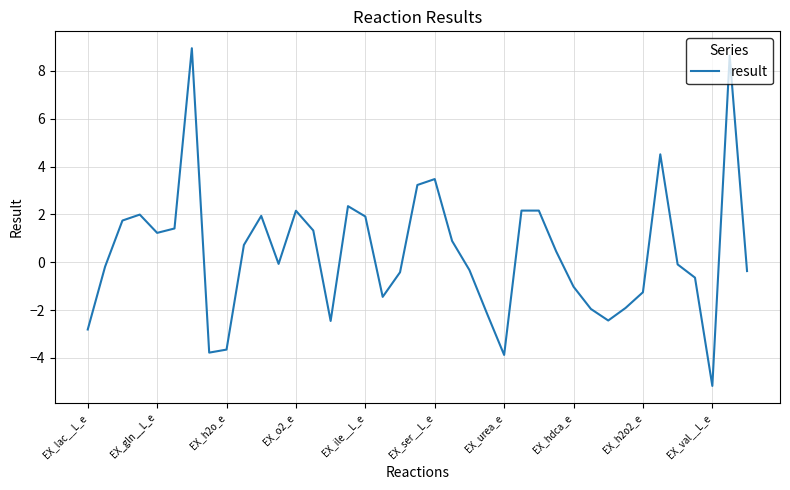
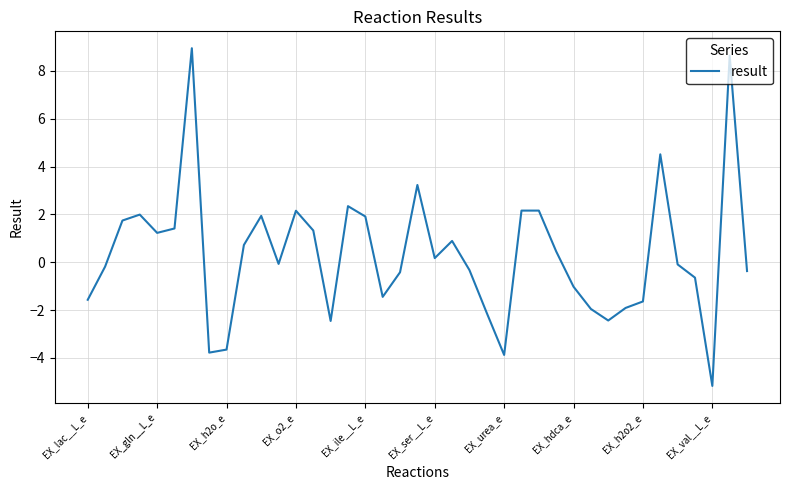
EX_lac__L_e: -2.8 -> -1.6
EX_ser__L_e: 3.5 -> 0.2
EX_h2o2_e: -1.3 -> -1.6
